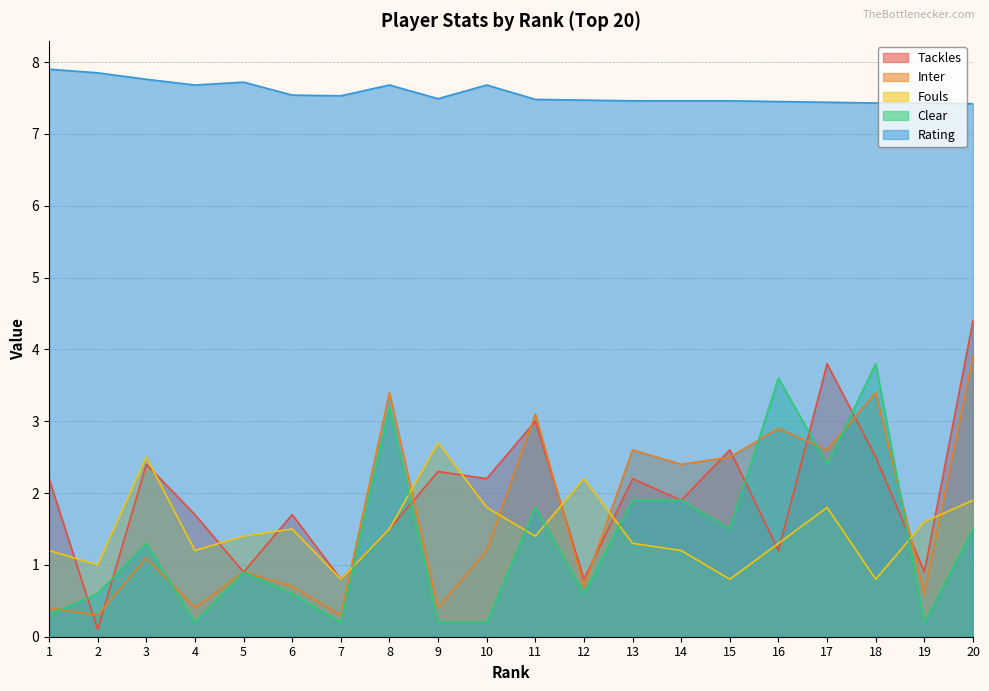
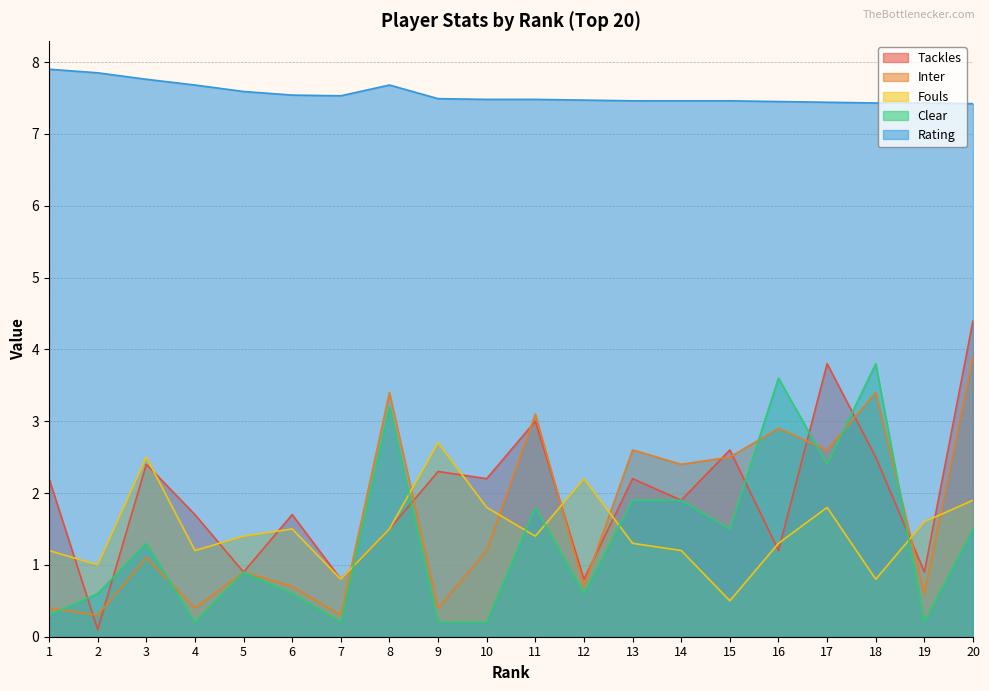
Rating, 5: 7.7 -> 7.6
Rating, 10: 7.7 -> 7.5
Fouls, 15: 0.8 -> 0.5
